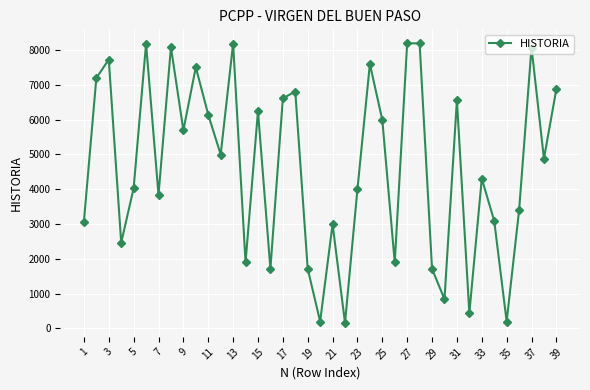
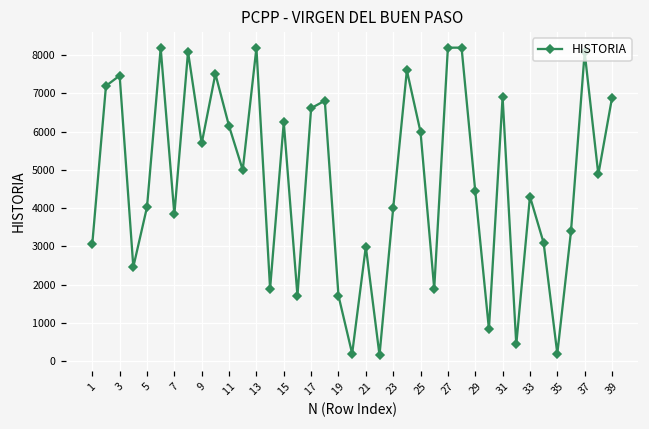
3: 7700 -> 7500
29: 1700 -> 4400
31: 6600 -> 6900
